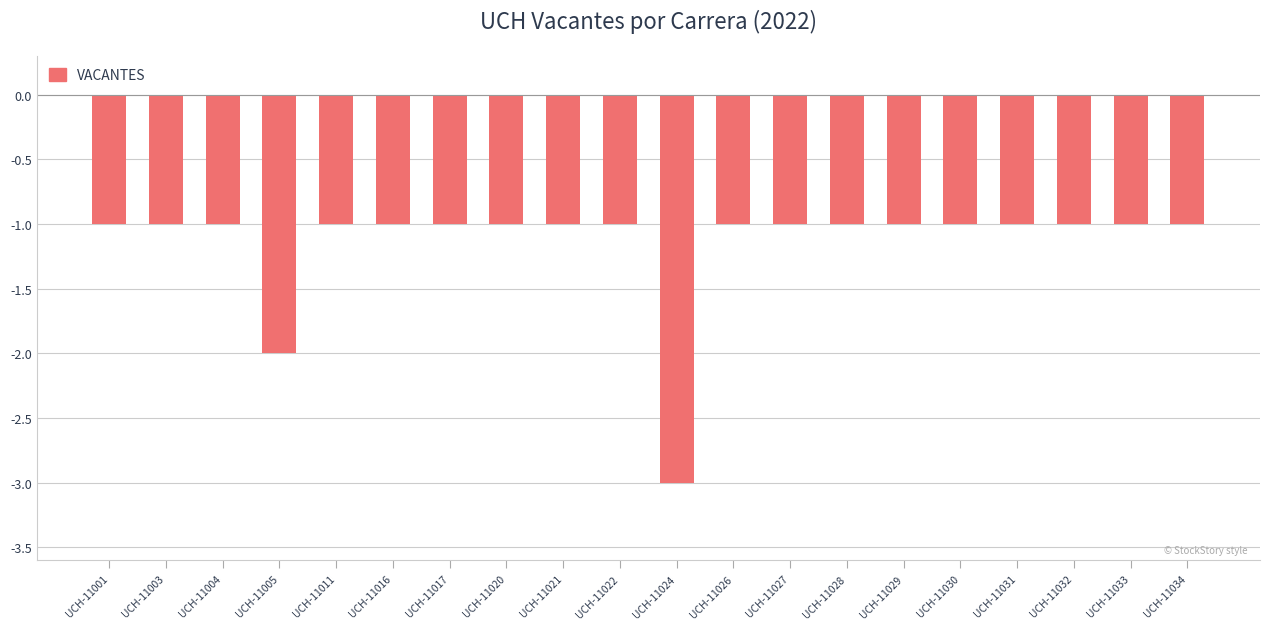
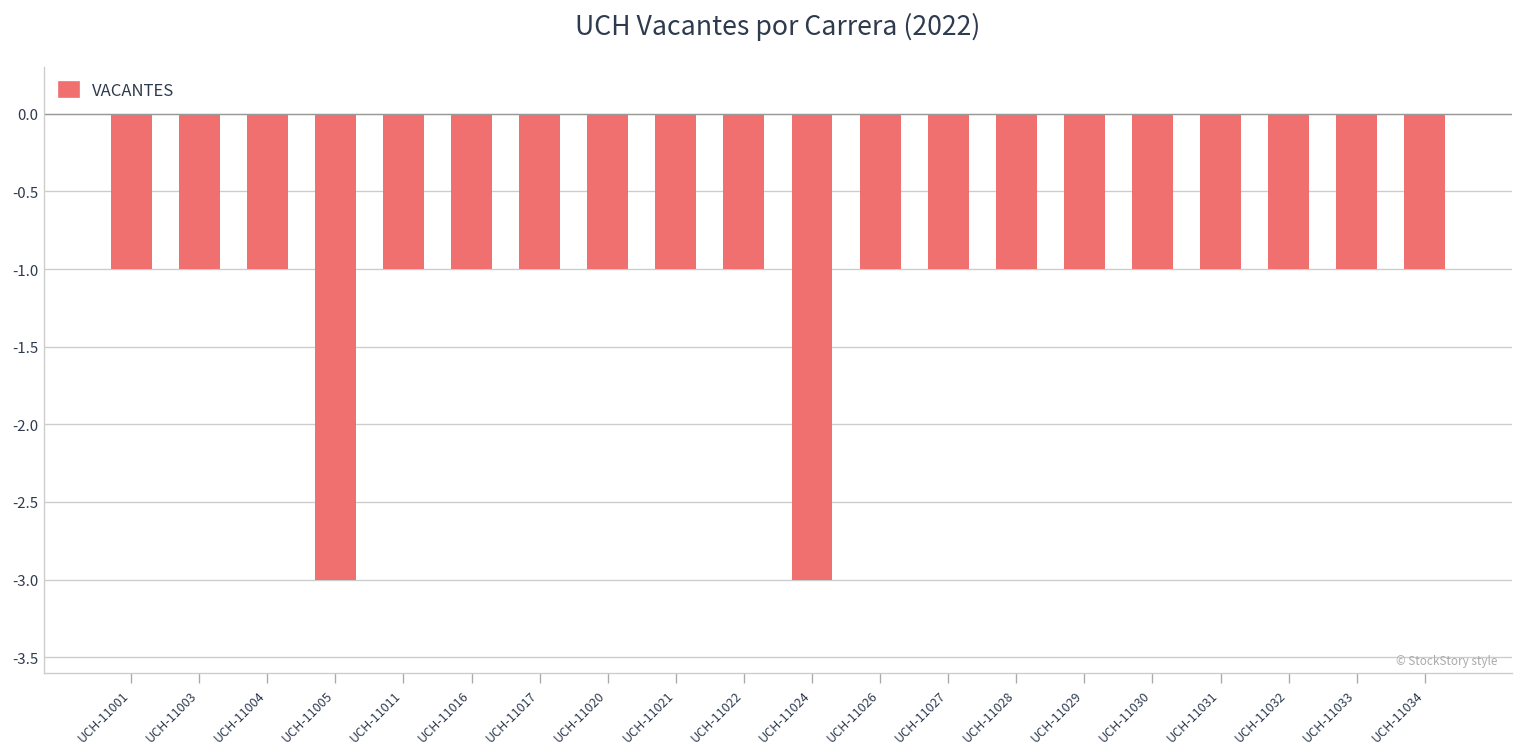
UCH-11005: -2.00 -> -3.00
